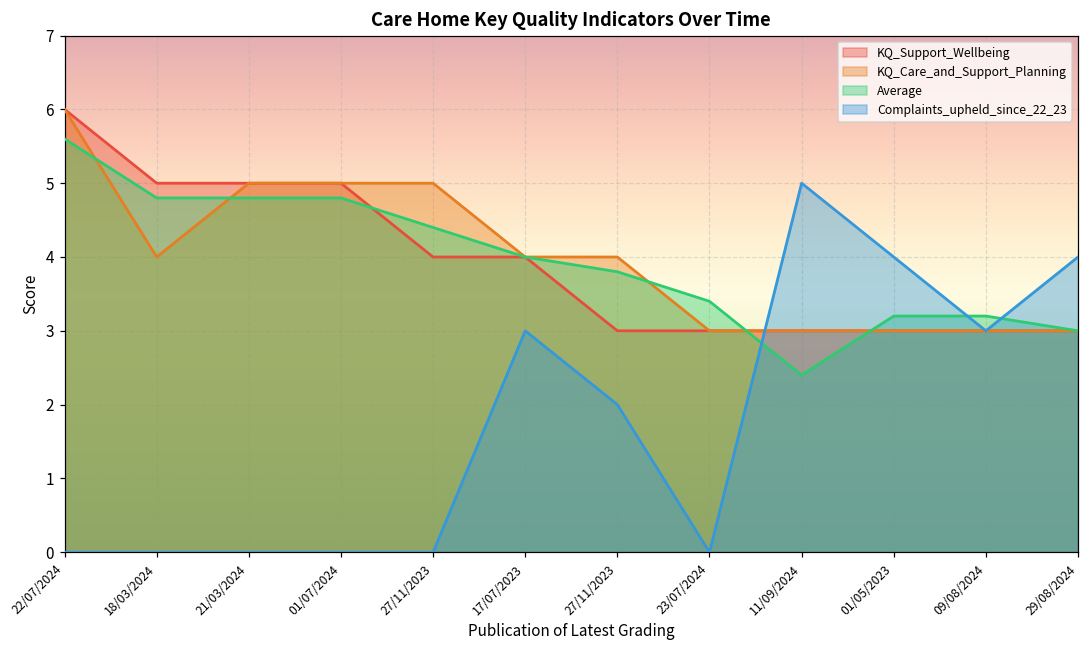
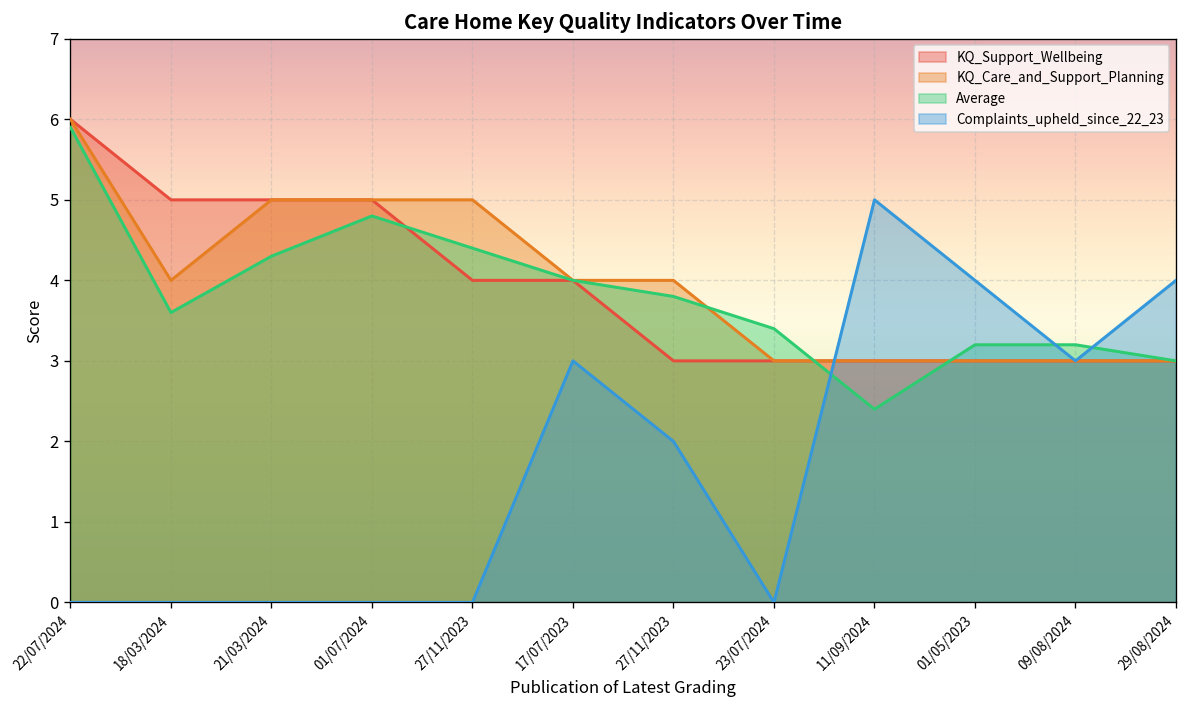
Average, 22/07/2024: 5.6 -> 5.9
Average, 18/03/2024: 4.8 -> 3.6
Average, 21/03/2024: 4.8 -> 4.3
